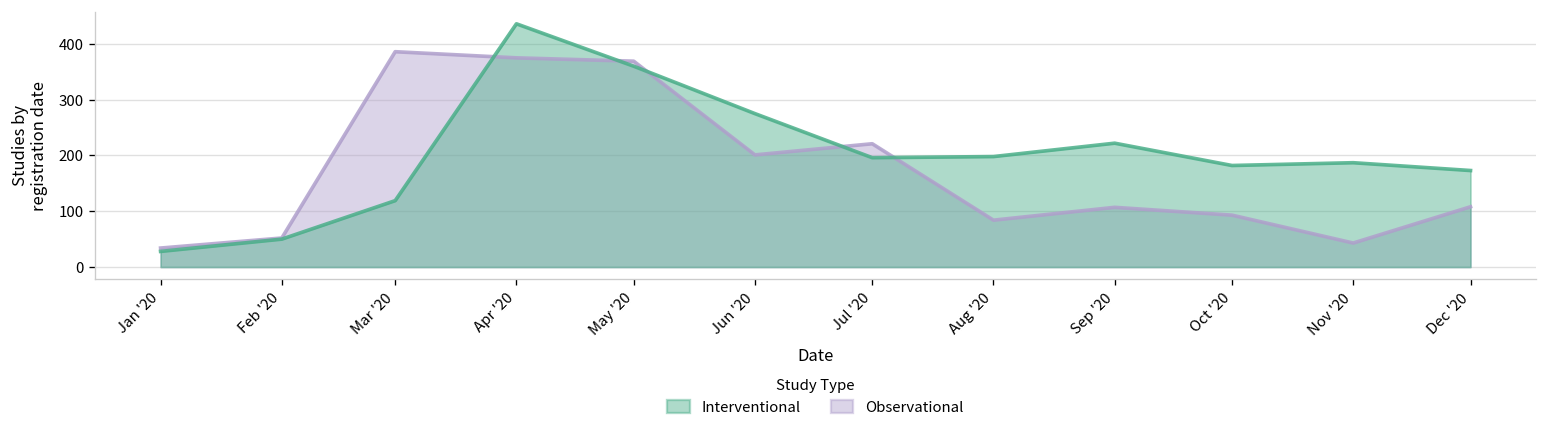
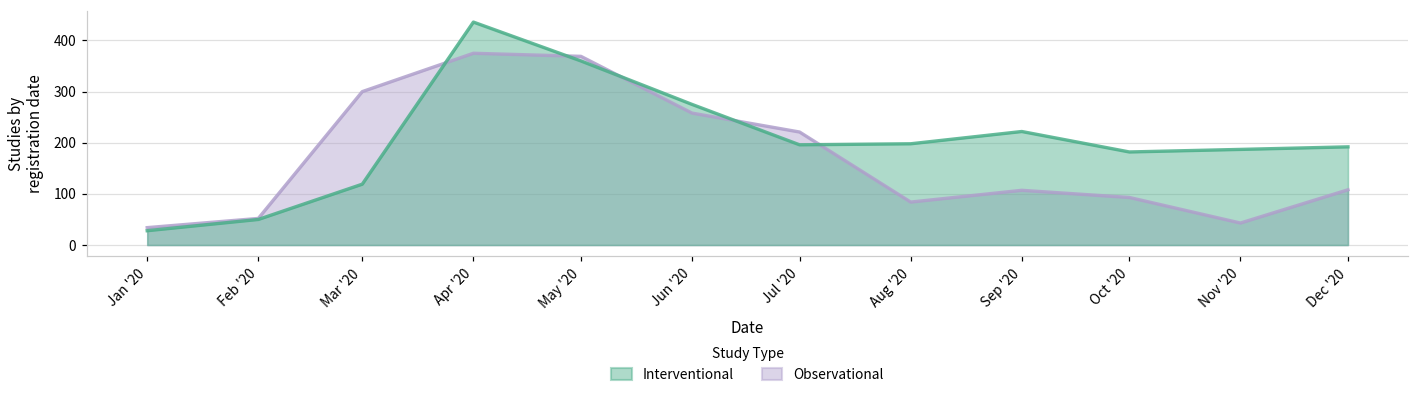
Observational, Mar '20: 390 -> 300
Observational, Jun '20: 200 -> 260
Interventional, Dec '20: 170 -> 190
